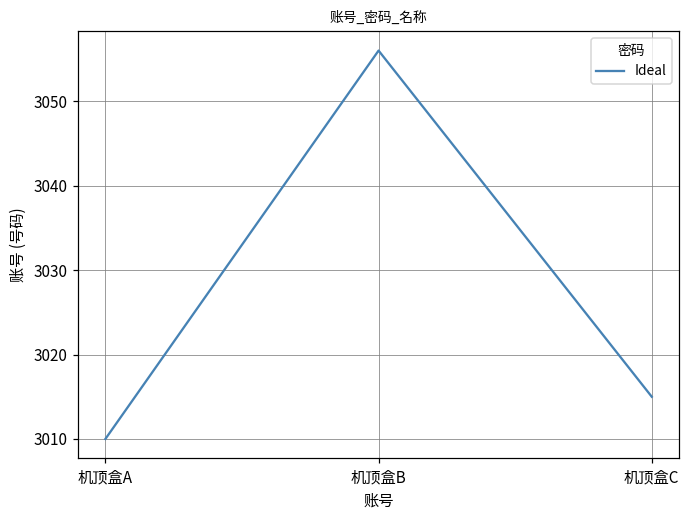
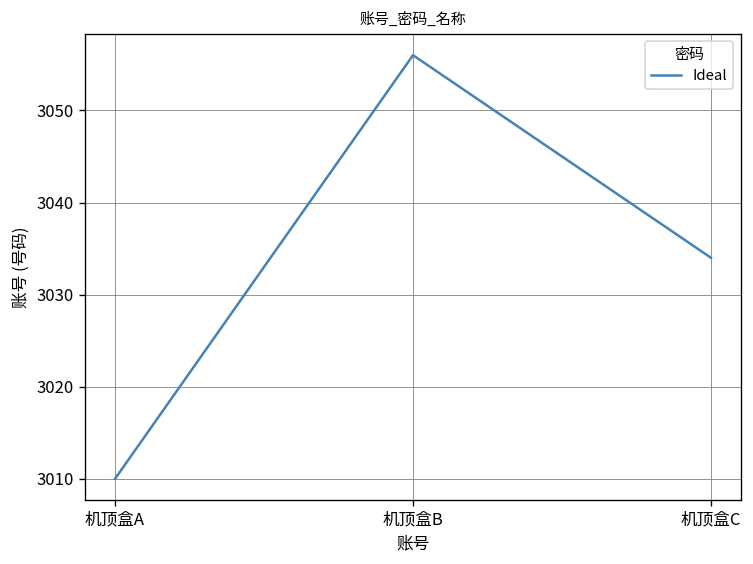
机顶盒C: 3015 -> 3034
